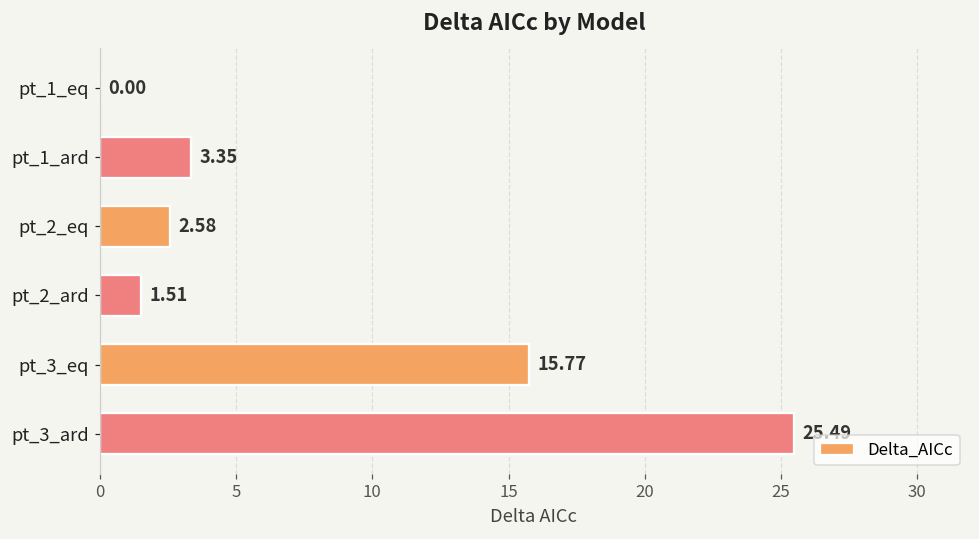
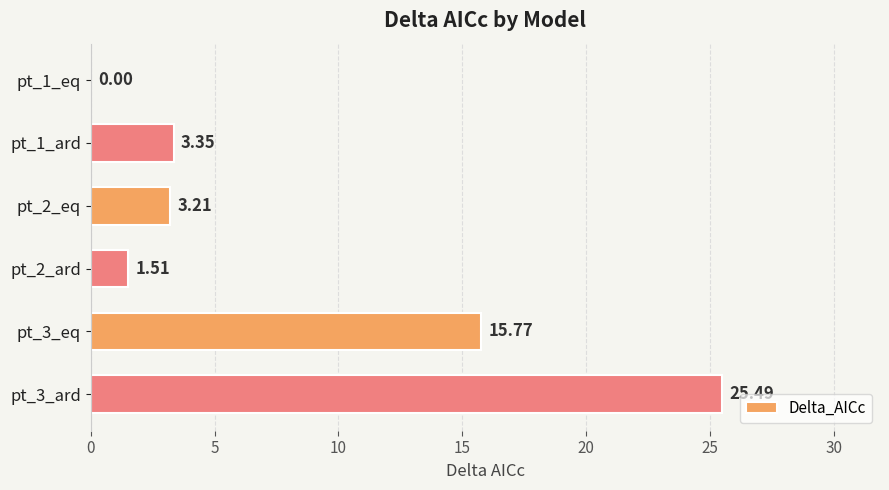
pt_2_eq: 2.58 -> 3.21
